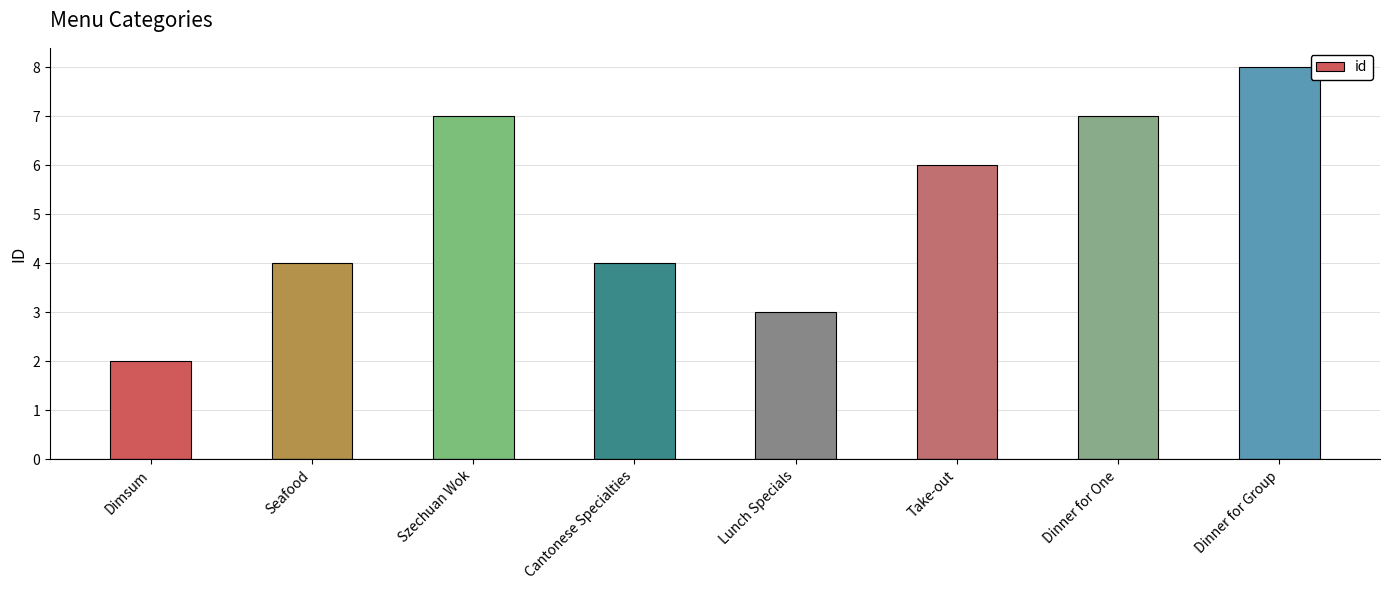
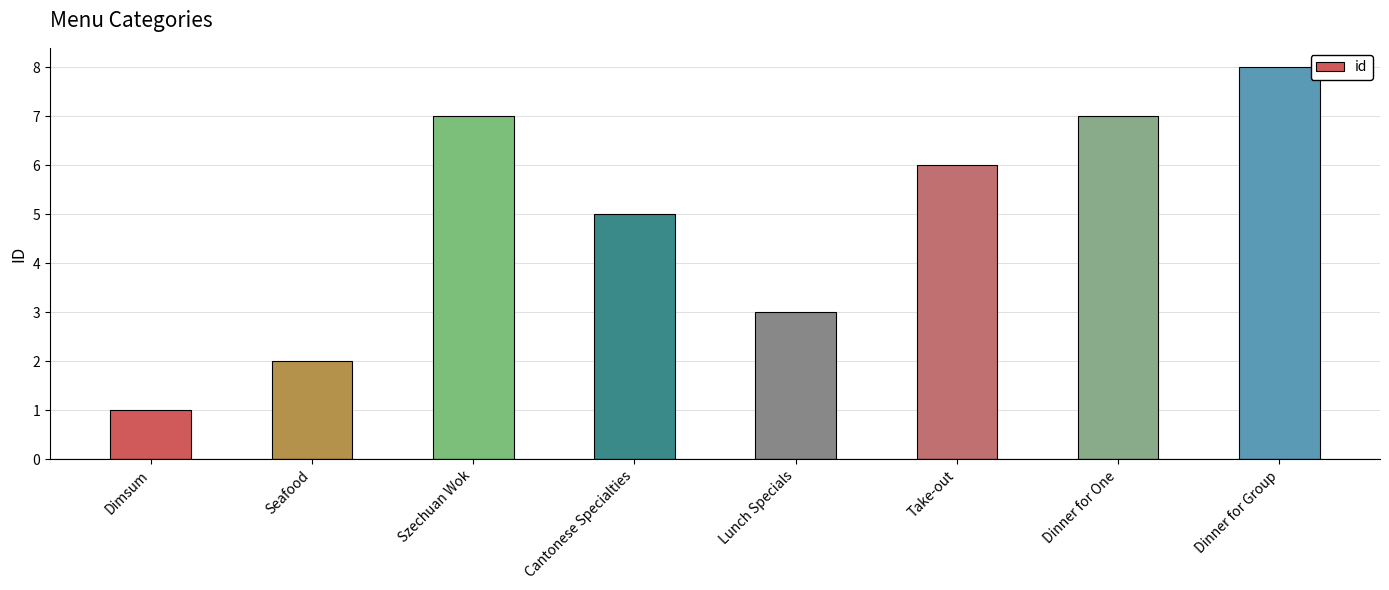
Dimsum: 2 -> 1
Seafood: 4 -> 2
Cantonese Specialties: 4 -> 5
